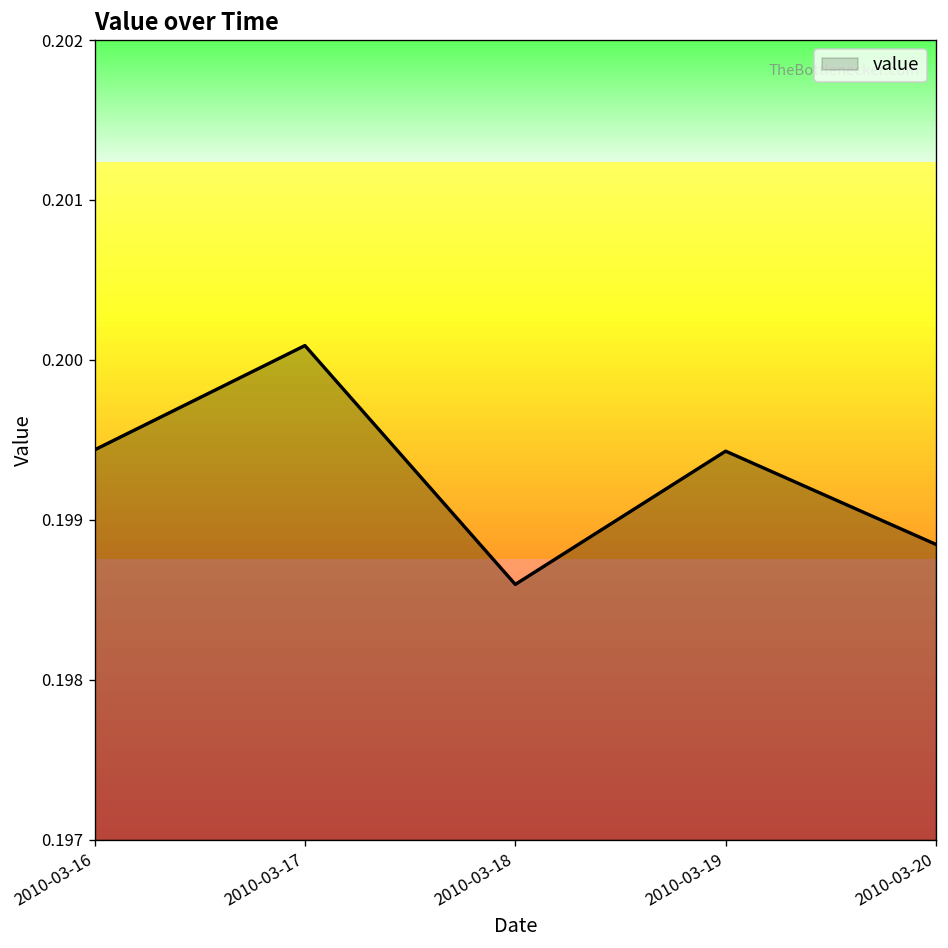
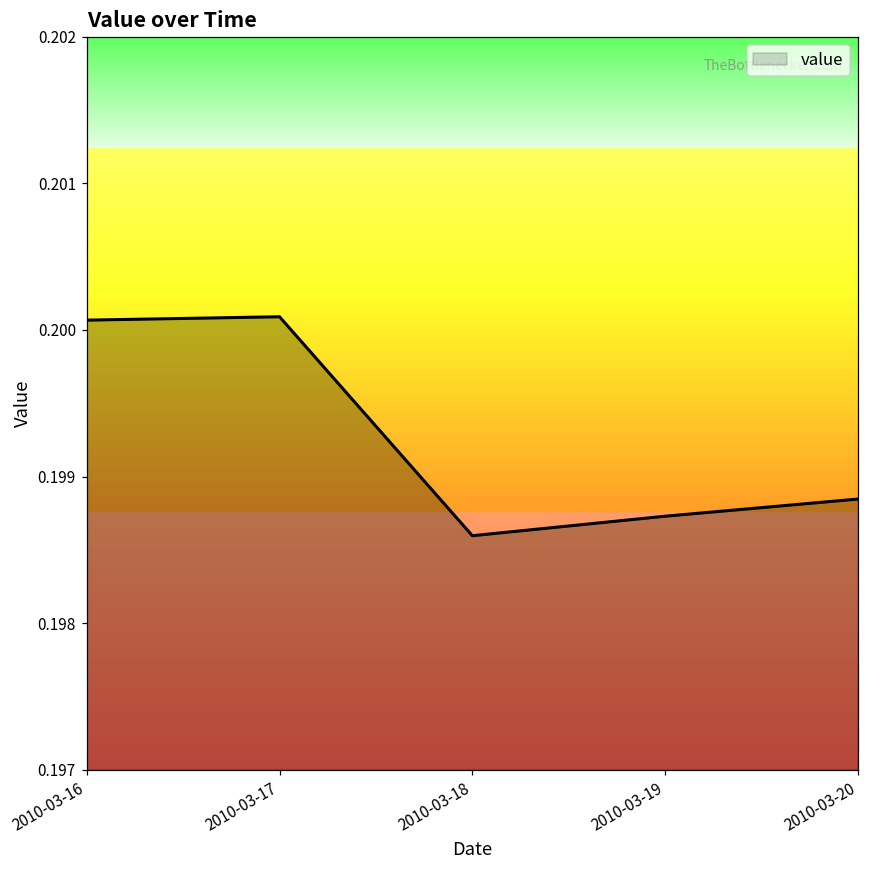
2010-03-16: 0.19944 -> 0.20007
2010-03-19: 0.19943 -> 0.19873
